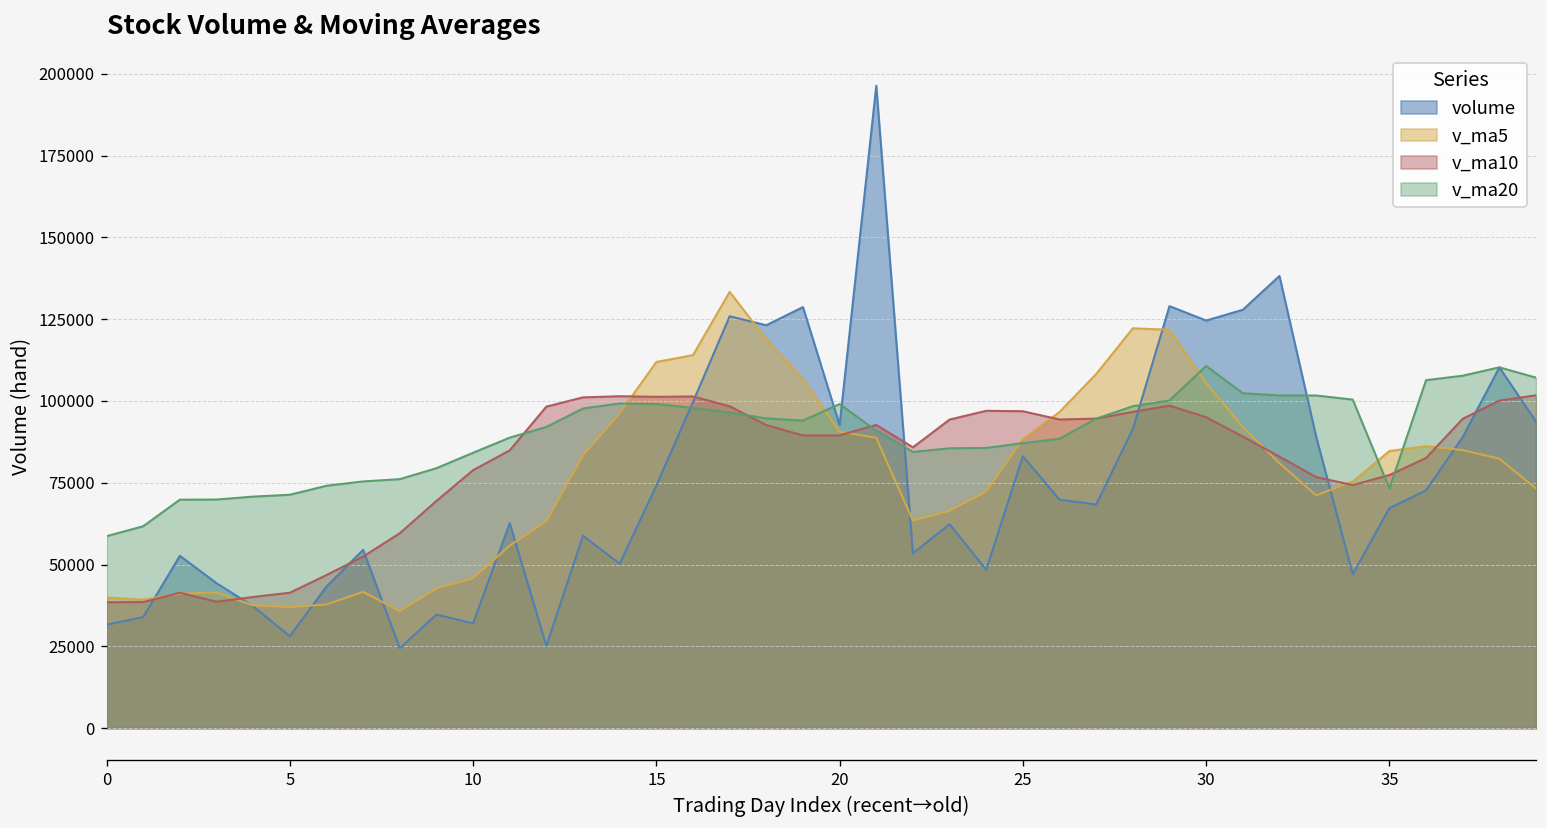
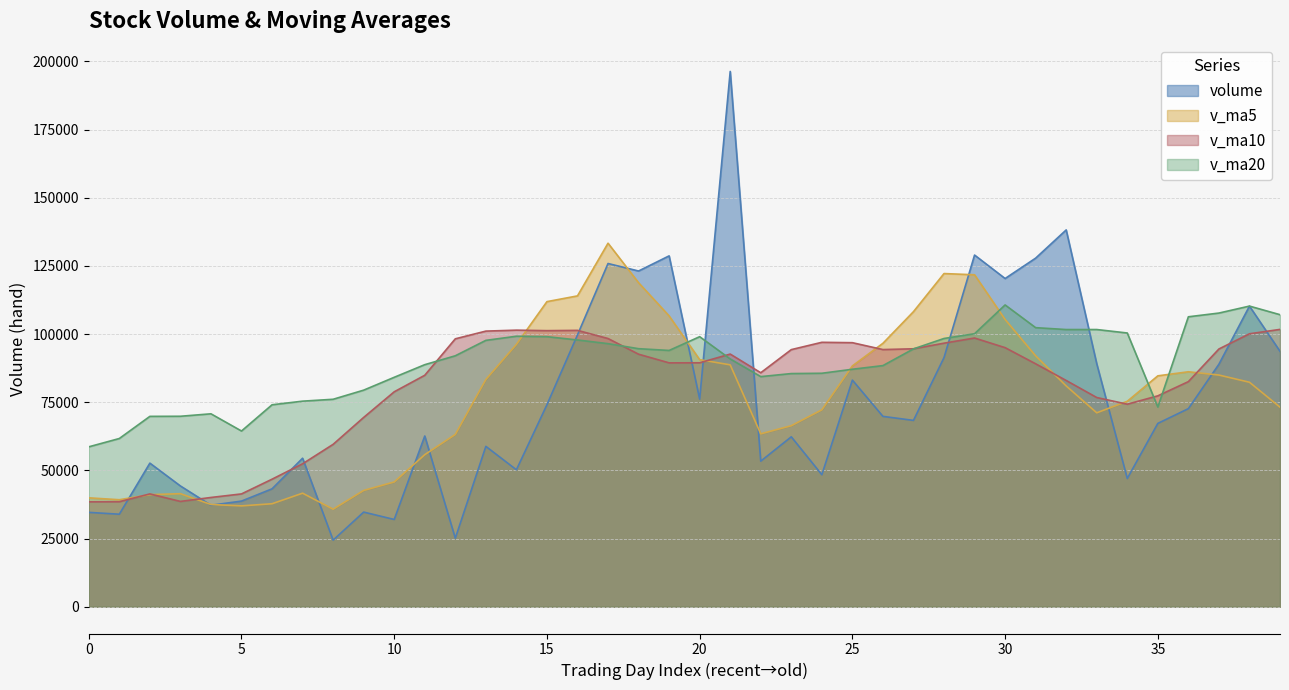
volume, 0: 32000 -> 35000
volume, 5: 28000 -> 39000
v_ma20, 5: 71000 -> 64000
volume, 20: 93000 -> 76000
volume, 30: 125000 -> 120000
